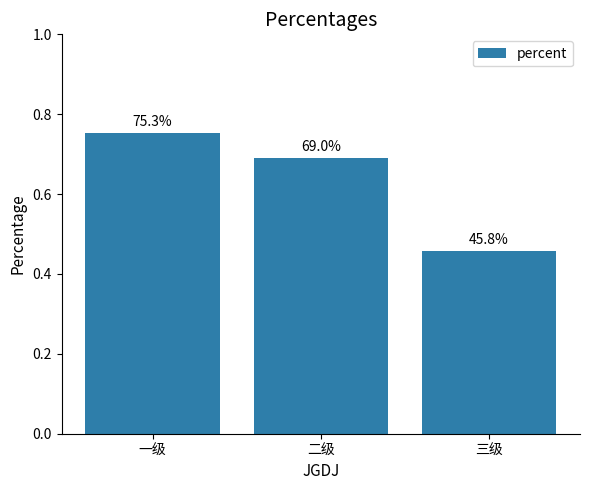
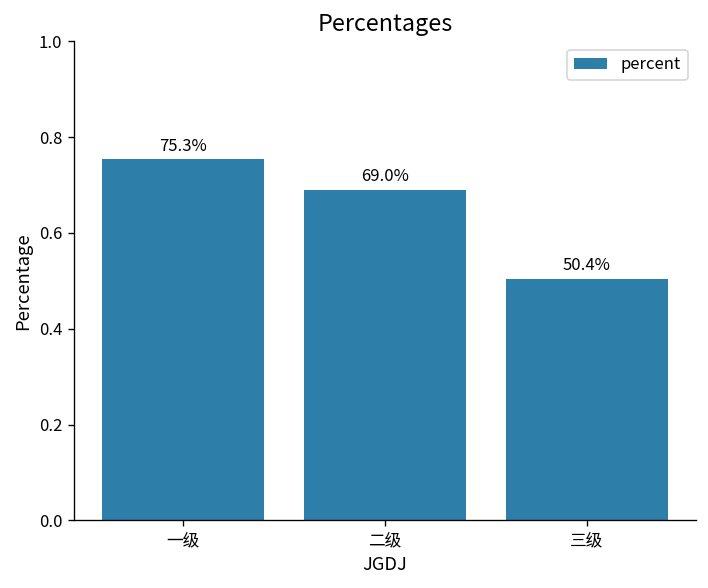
三级: 45.8% -> 50.4%
